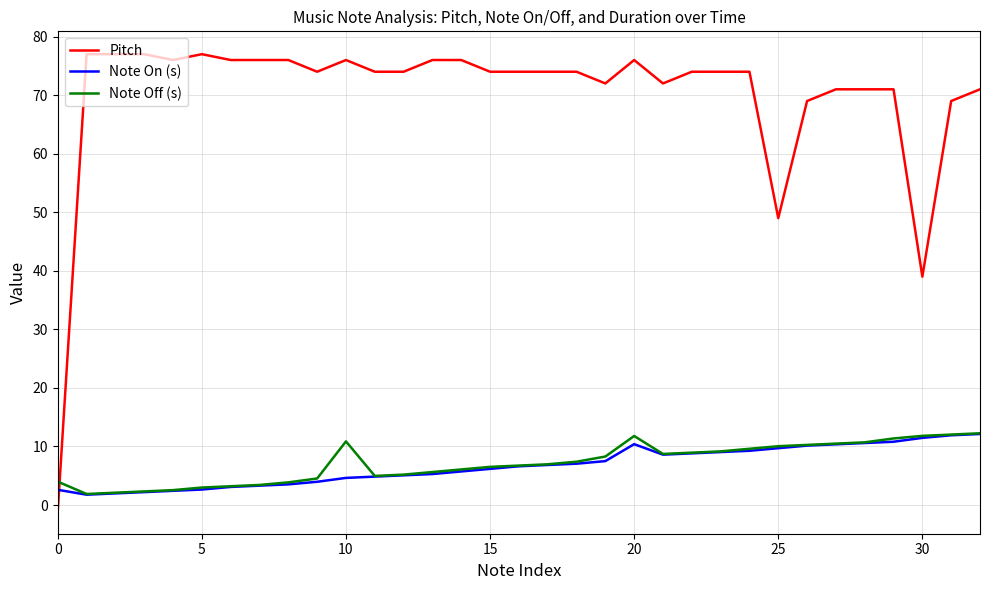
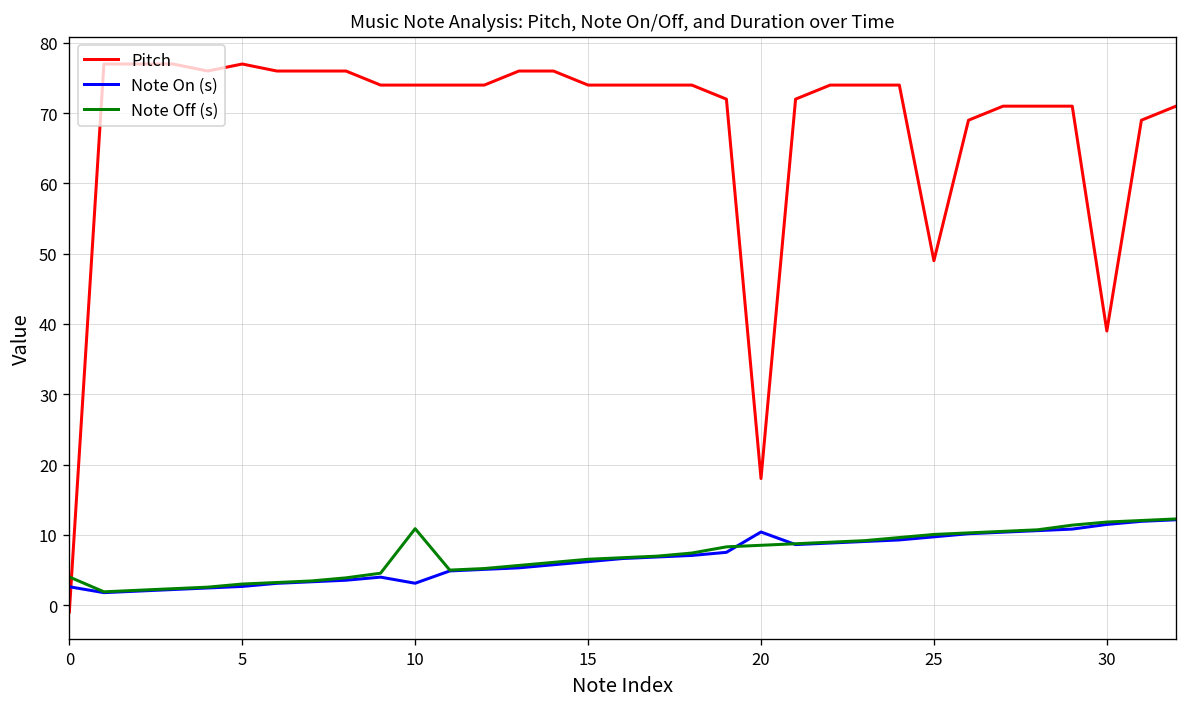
Pitch, 10: 76 -> 74
Note On (s), 10: 5 -> 3
Pitch, 20: 76 -> 18
Note Off (s), 20: 12 -> 9
